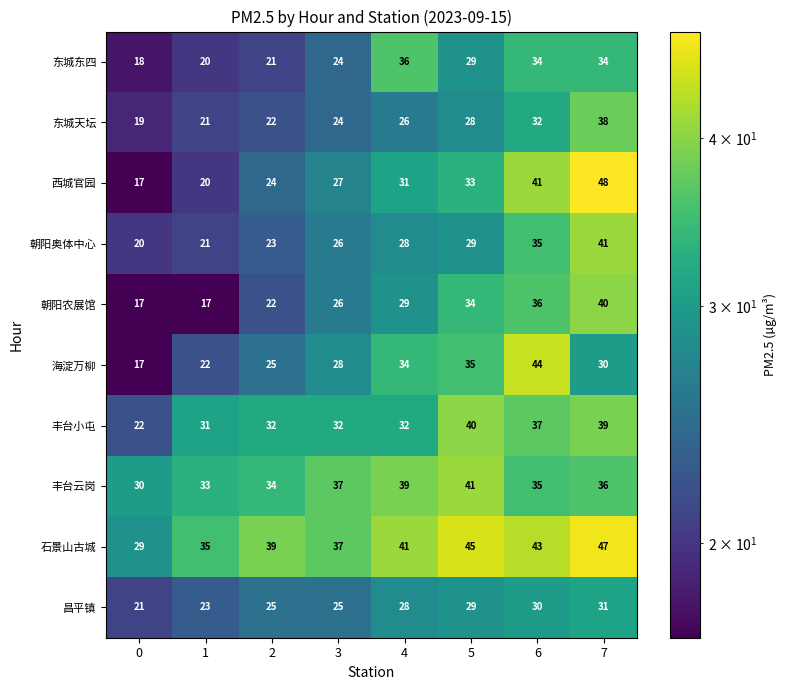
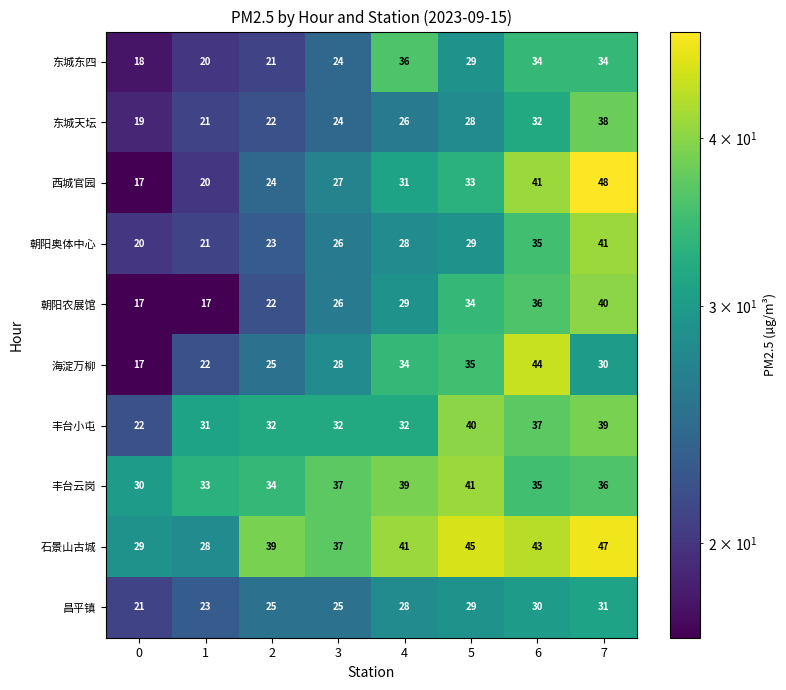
石景山古城, 1: 35 -> 28
